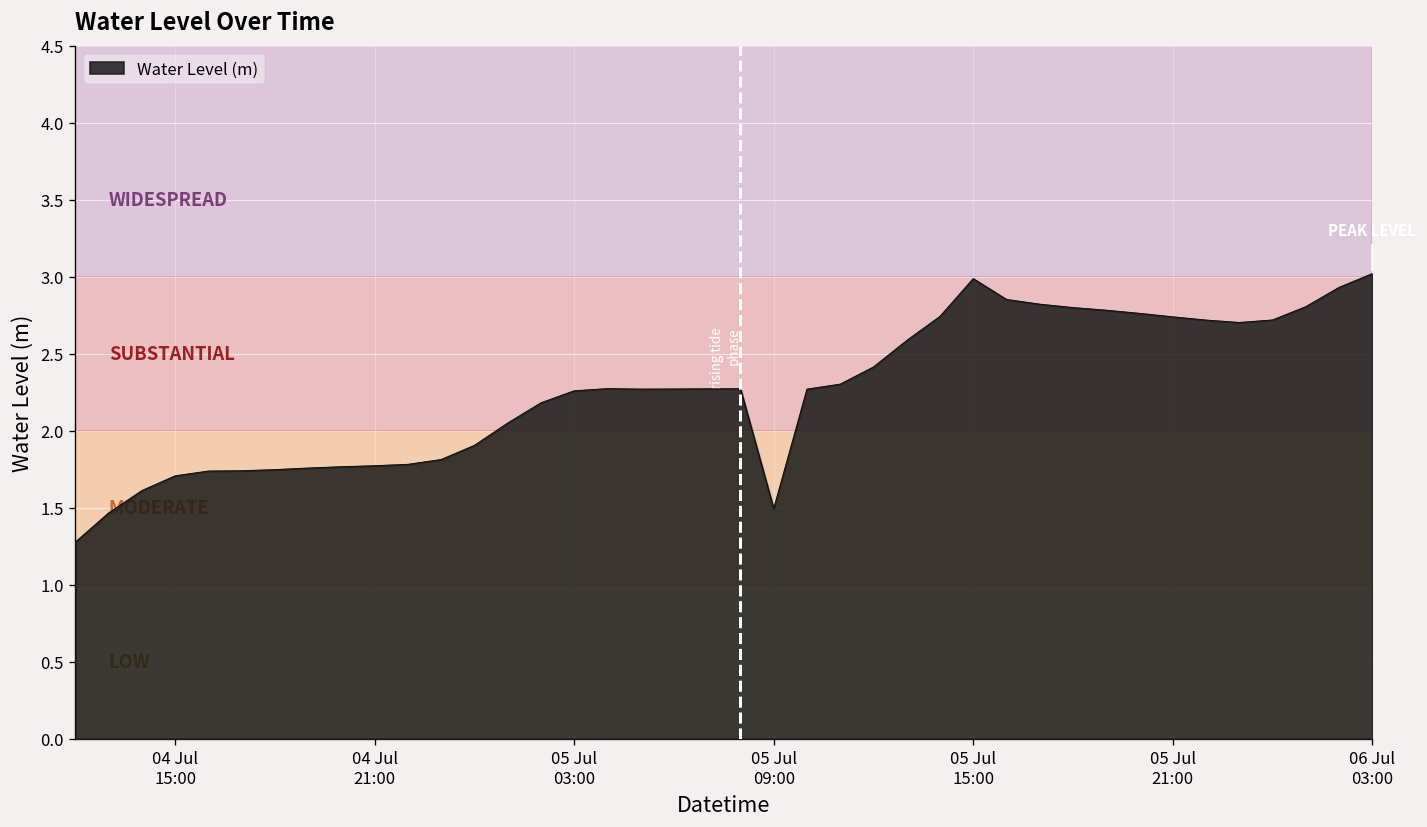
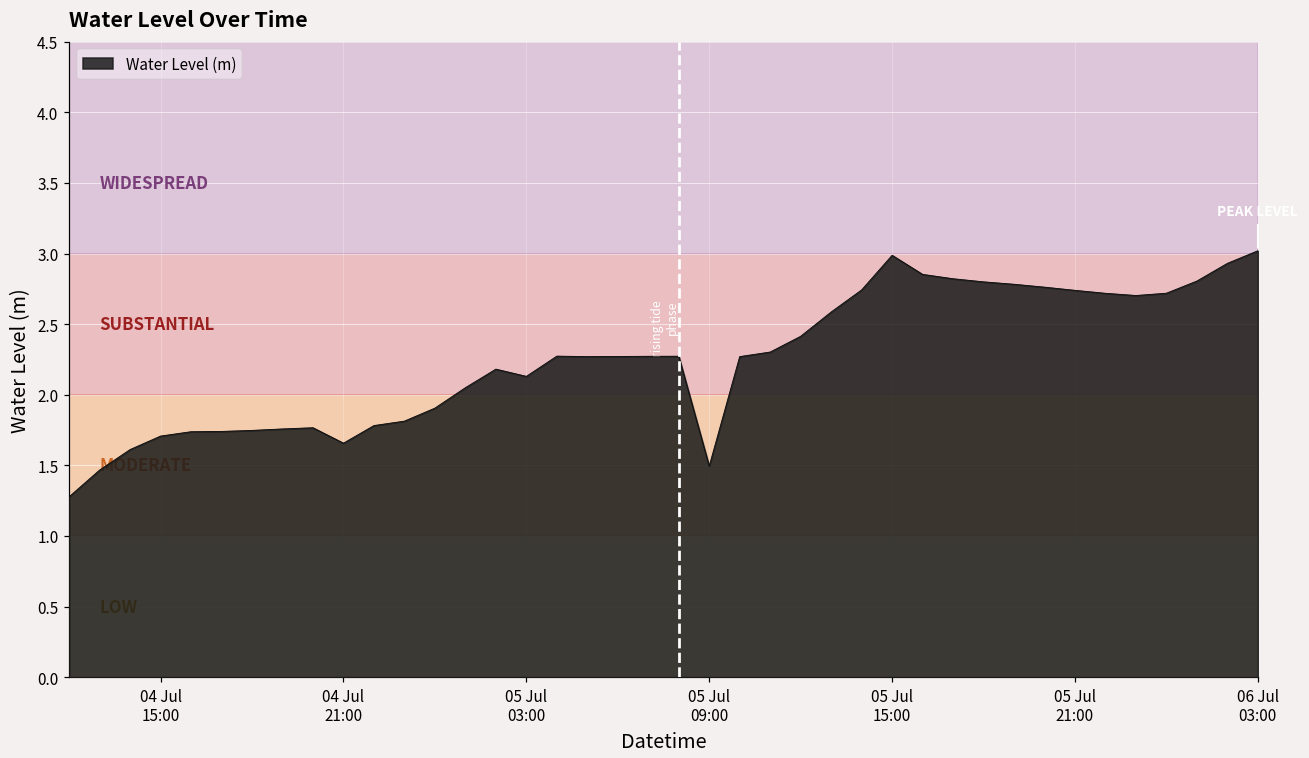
04 Jul 21:00: 1.77 -> 1.66
05 Jul 03:00: 2.26 -> 2.13
